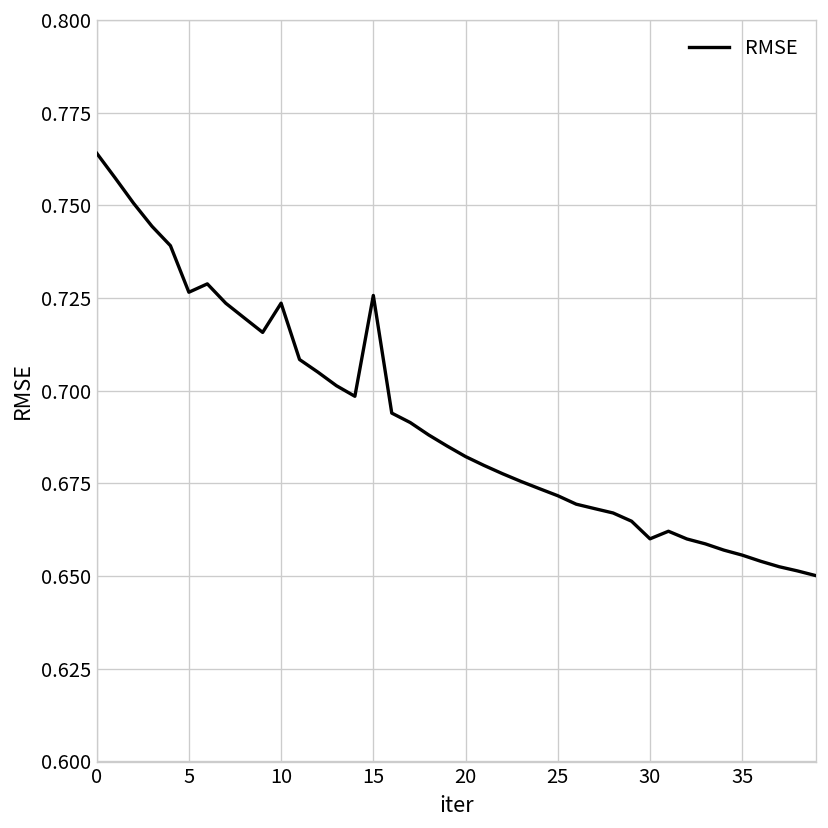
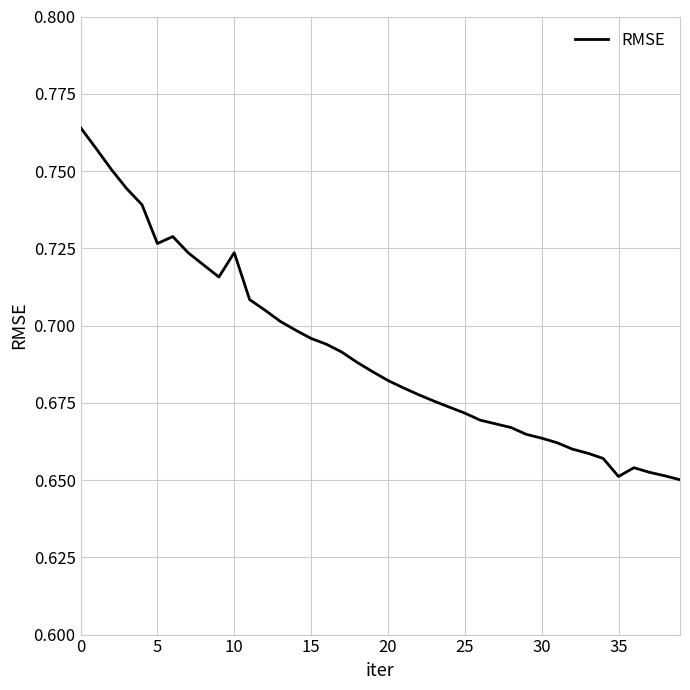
15: 0.726 -> 0.696
30: 0.660 -> 0.664
35: 0.656 -> 0.651
